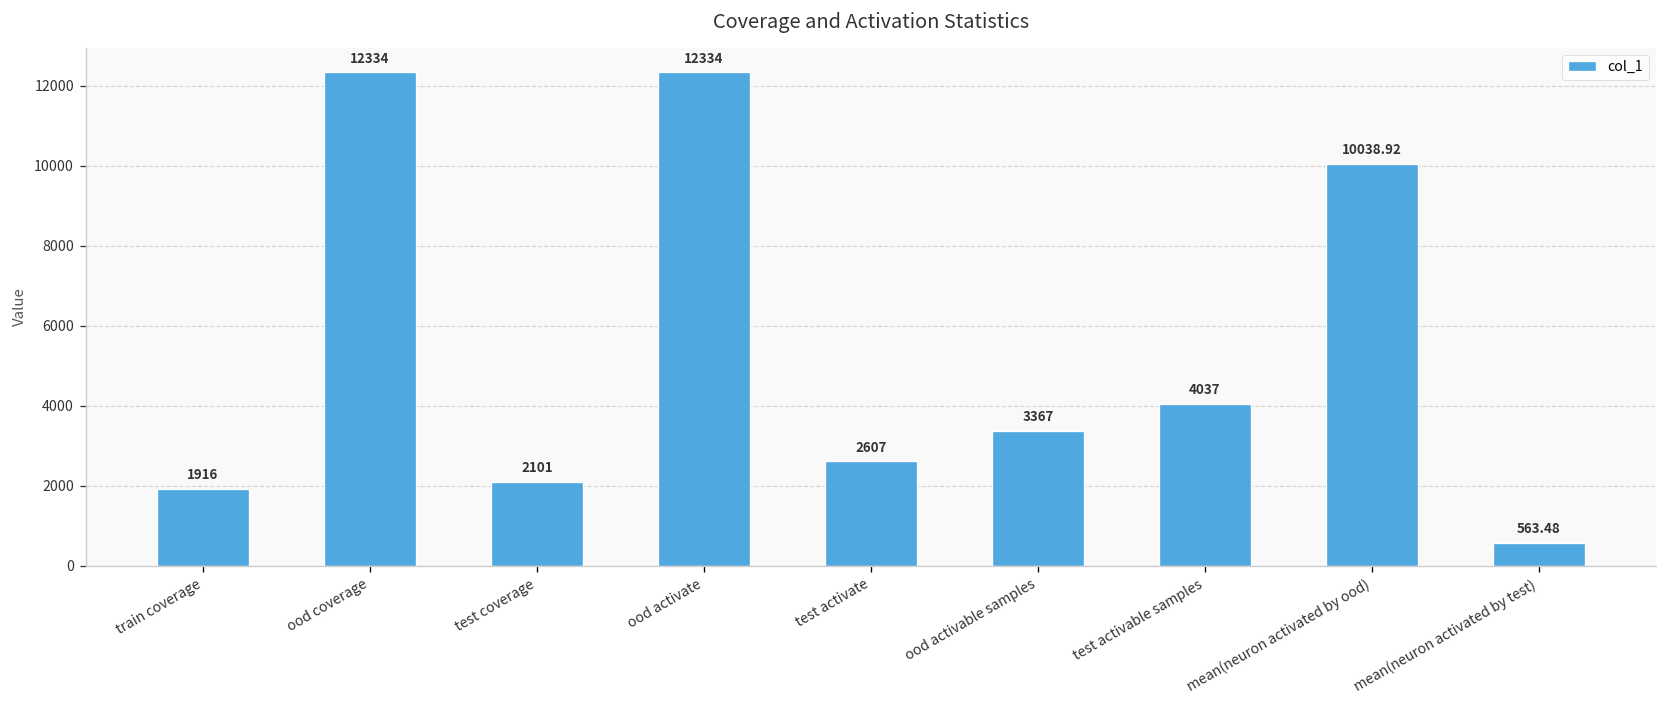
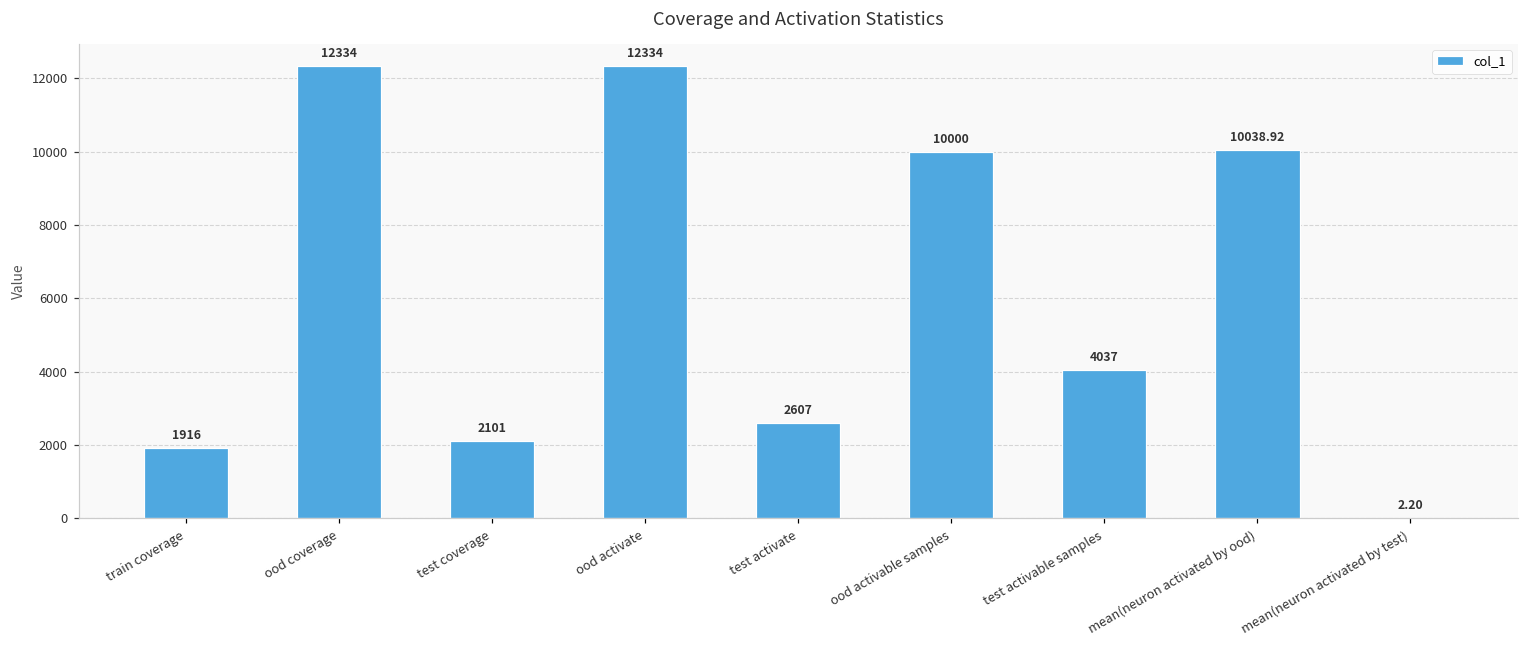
ood activable samples: 3367 -> 10000
mean(neuron activated by test): 563.48 -> 2.20
